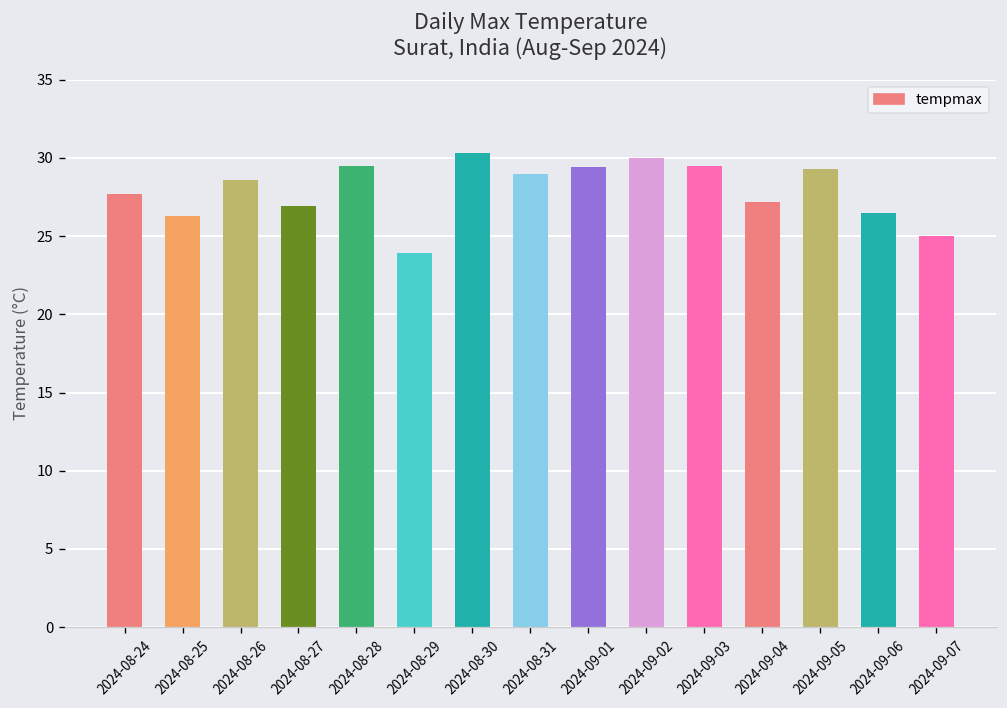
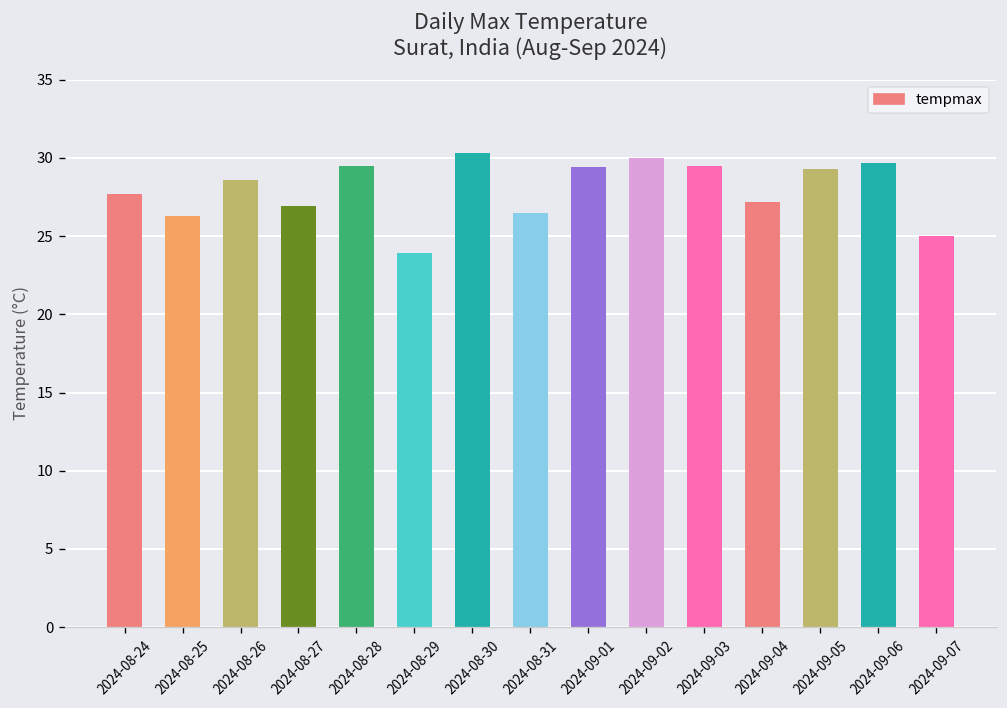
2024-08-31: 29.0 -> 26.5
2024-09-06: 26.5 -> 29.7
